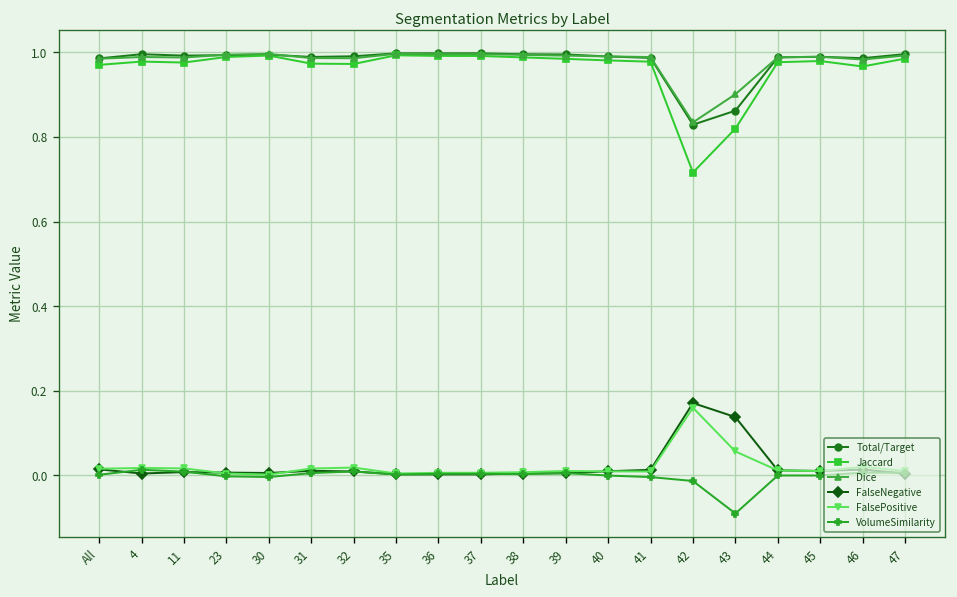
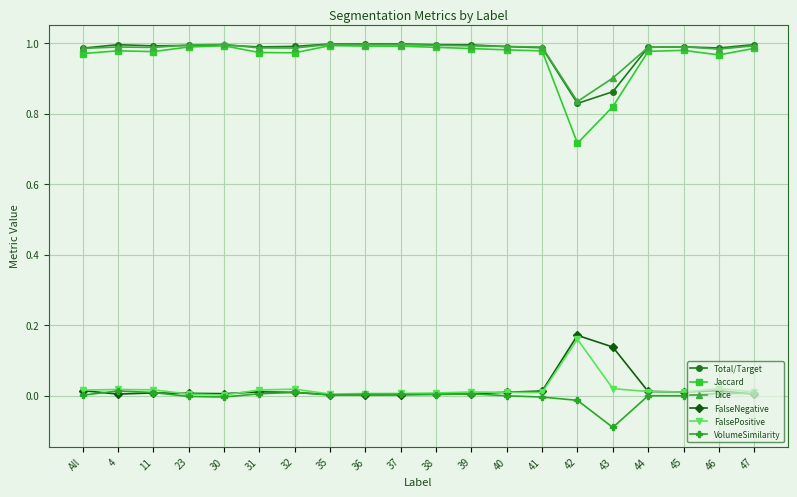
FalsePositive, 43: 0.06 -> 0.02
